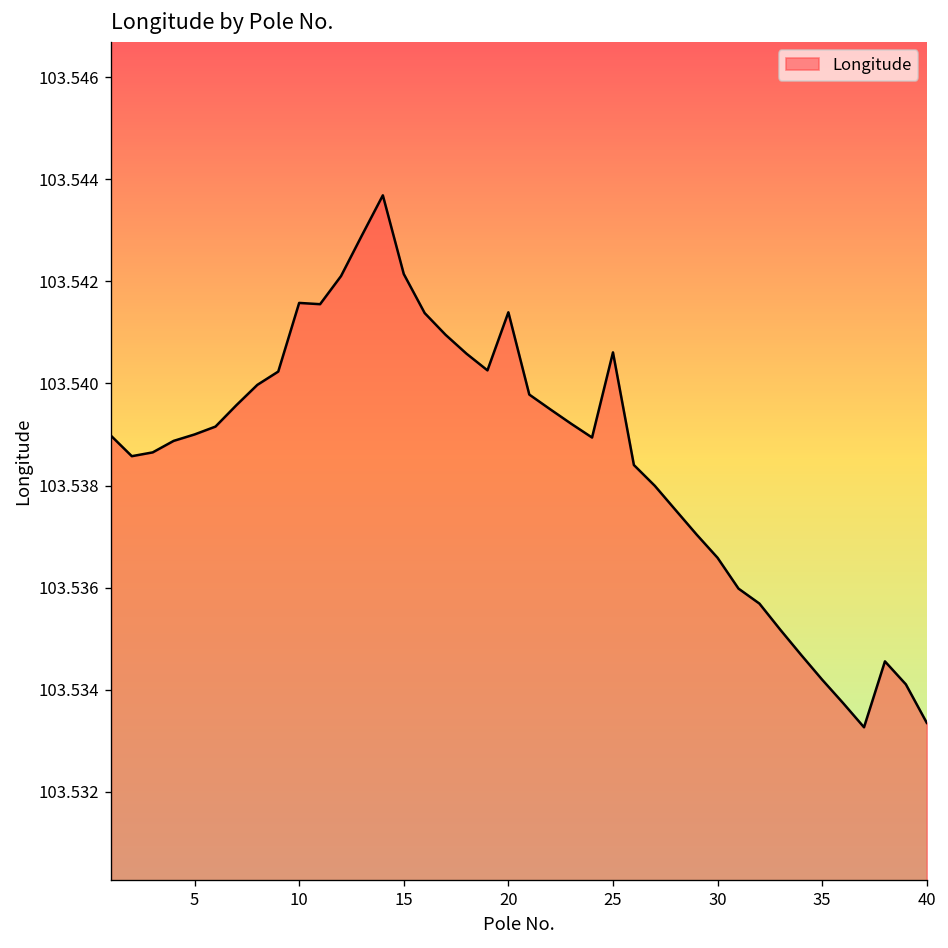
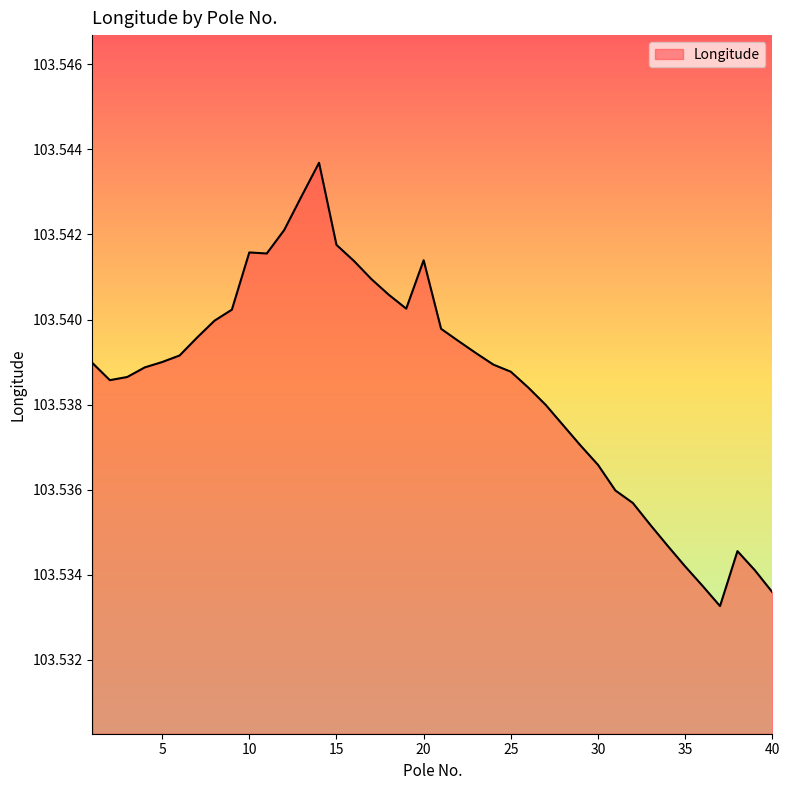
15: 103.5421 -> 103.5418
25: 103.5406 -> 103.5388
40: 103.5334 -> 103.5336
